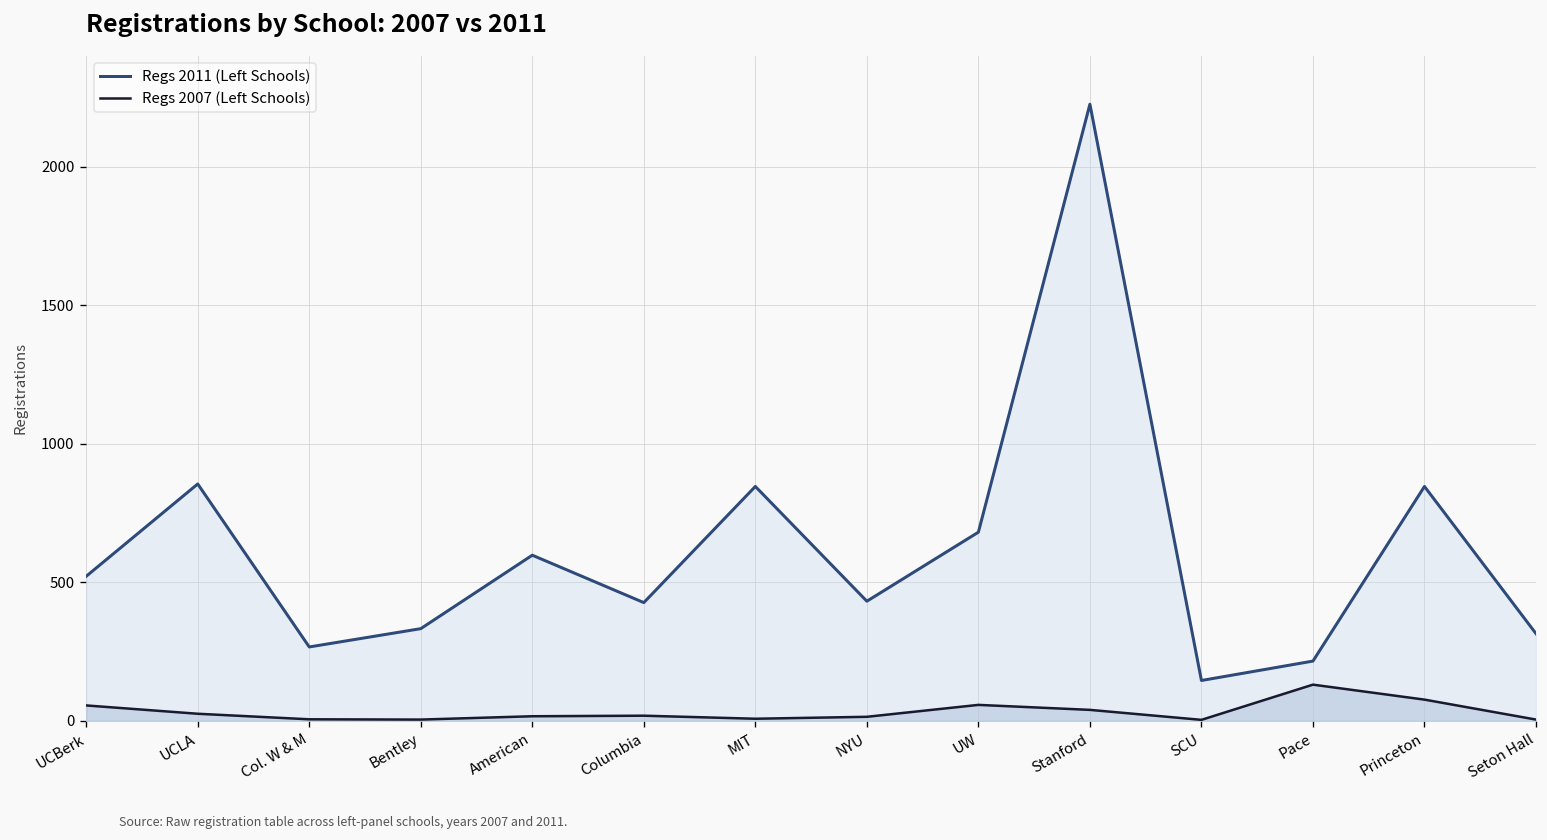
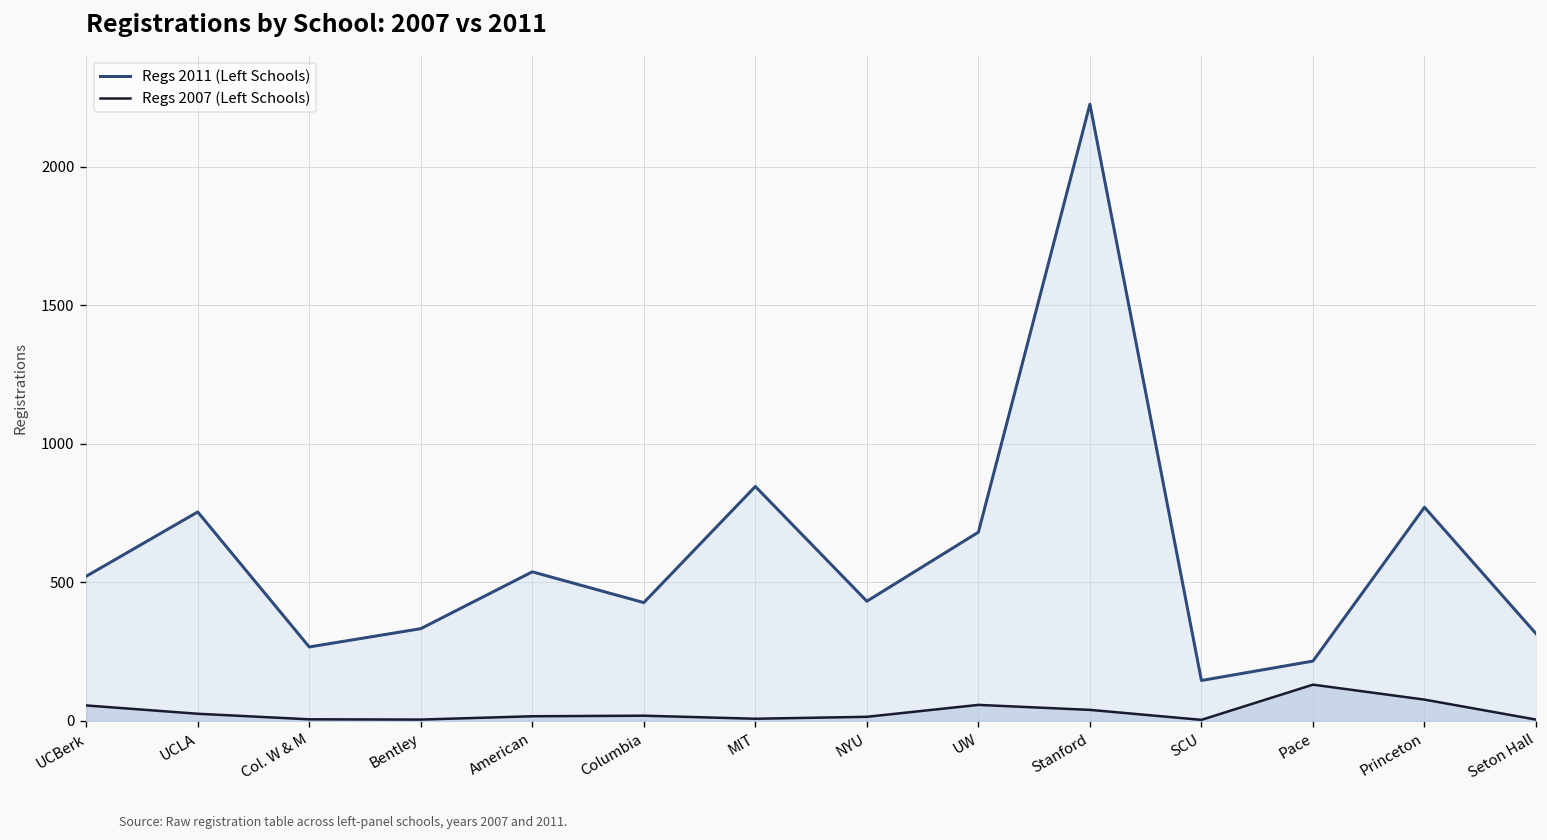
Regs 2011 (Left Schools), UCLA: 860 -> 750
Regs 2011 (Left Schools), American: 600 -> 540
Regs 2011 (Left Schools), Princeton: 850 -> 770
